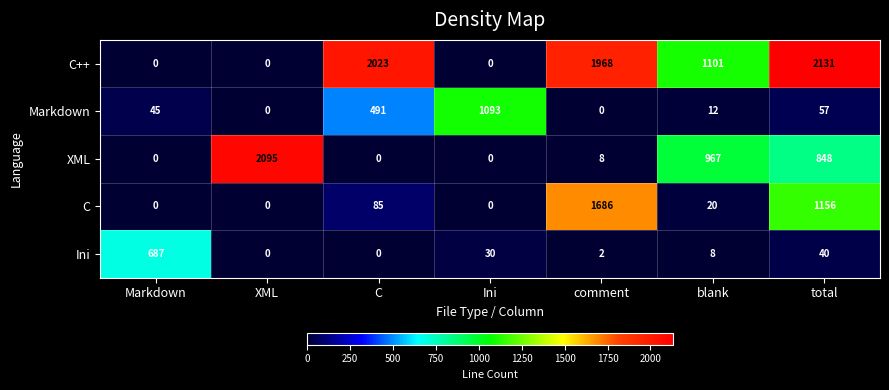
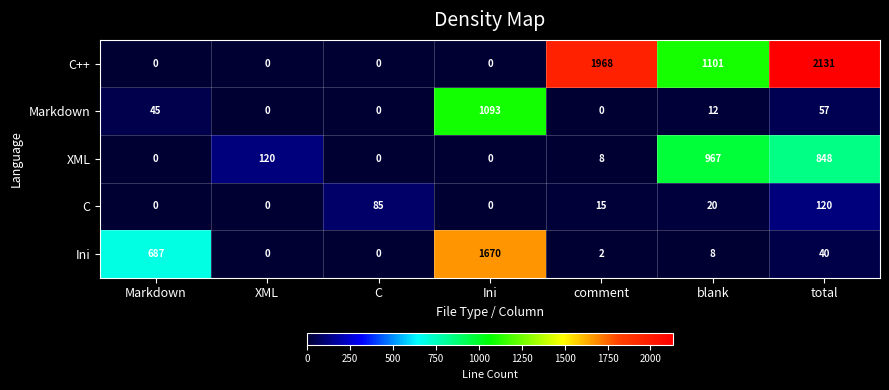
C++, C: 2023 -> 0
Markdown, C: 491 -> 0
XML, XML: 2095 -> 120
C, comment: 1686 -> 15
C, total: 1156 -> 120
Ini, Ini: 30 -> 1670
